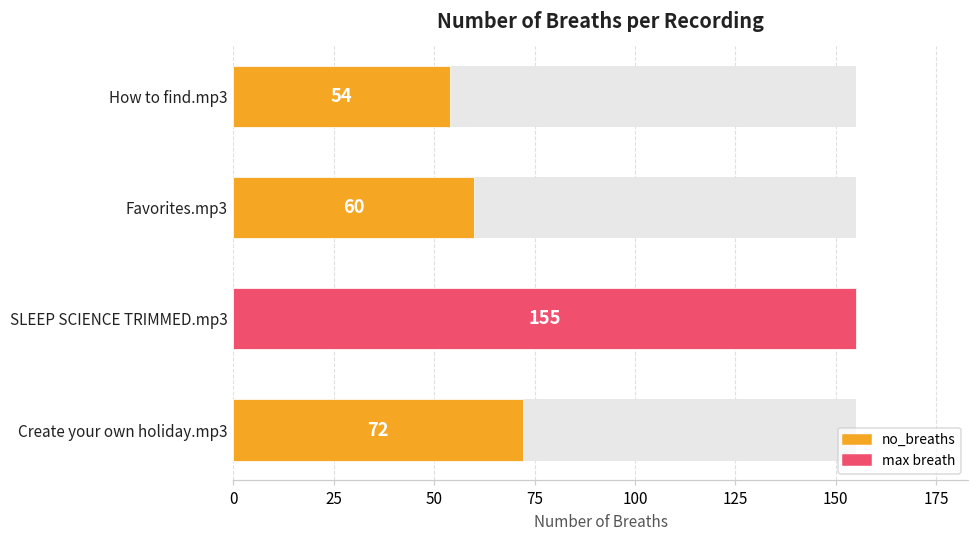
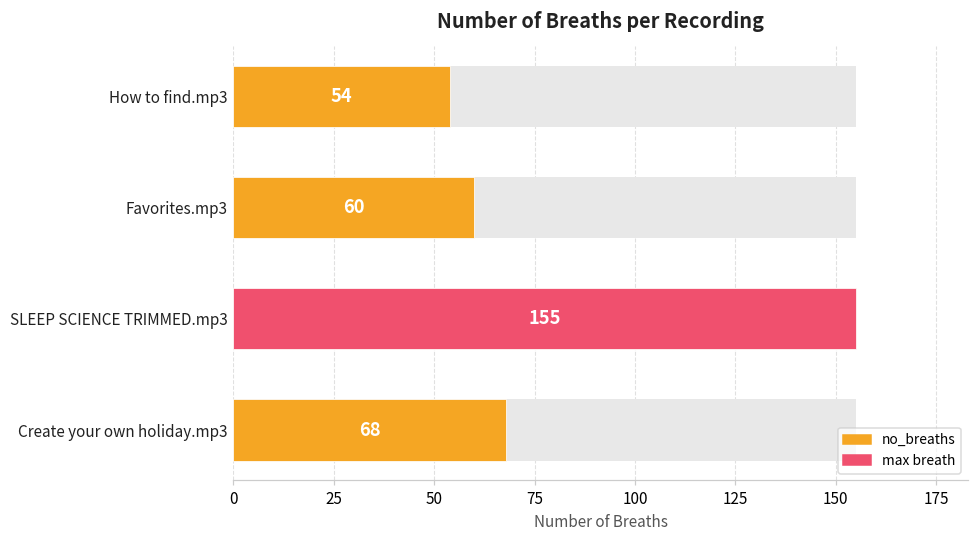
no_breaths, Create your own holiday.mp3: 72 -> 68
